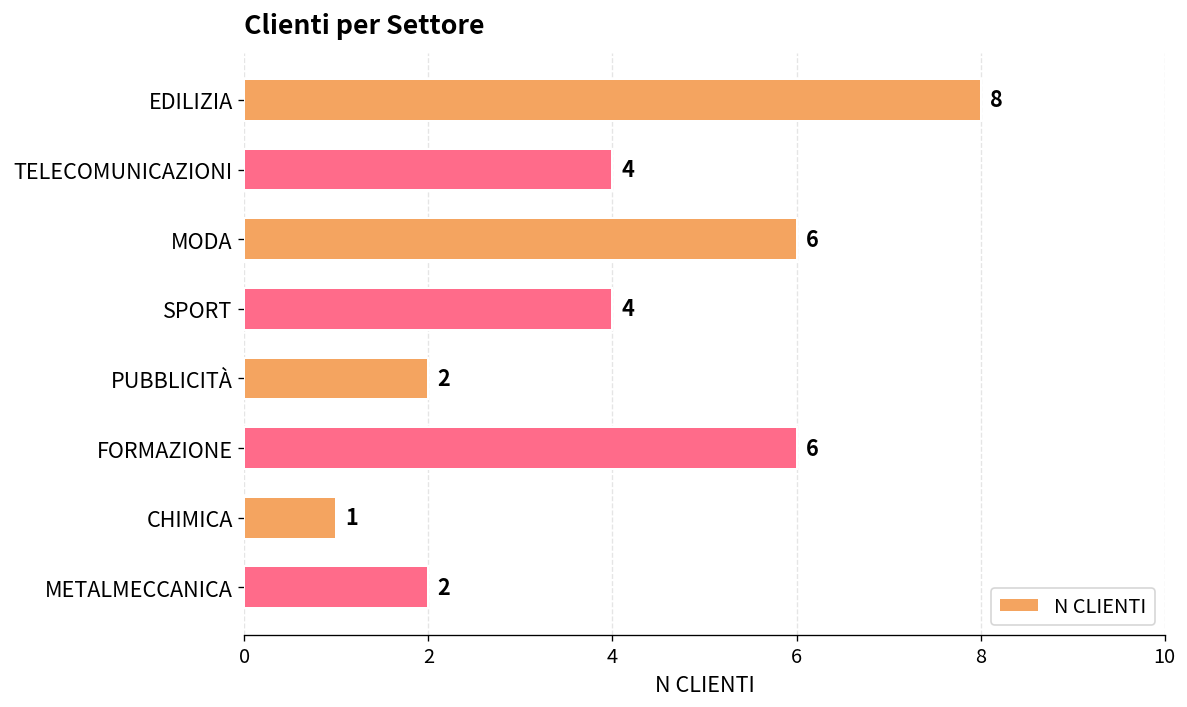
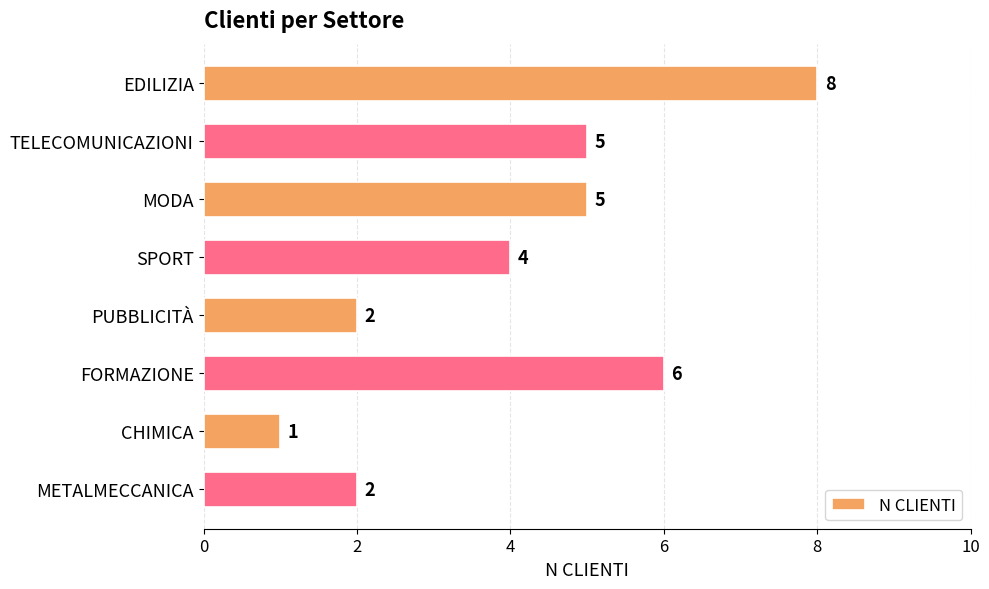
TELECOMUNICAZIONI: 4 -> 5
MODA: 6 -> 5
